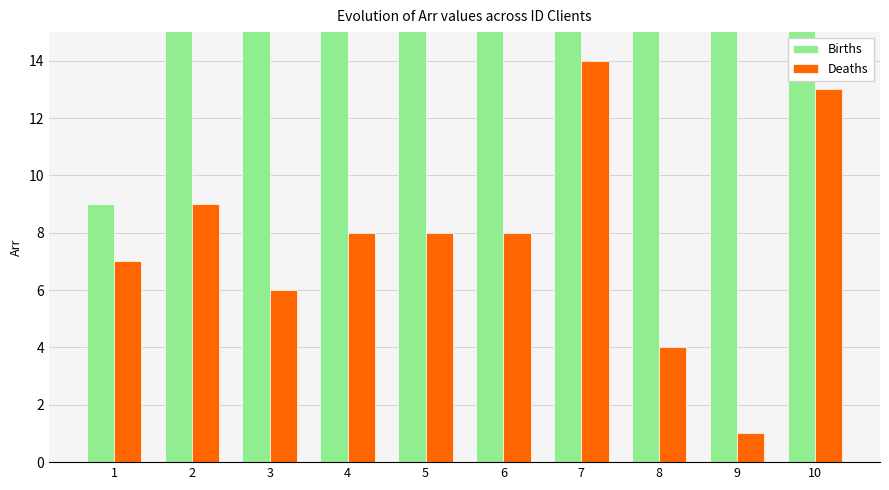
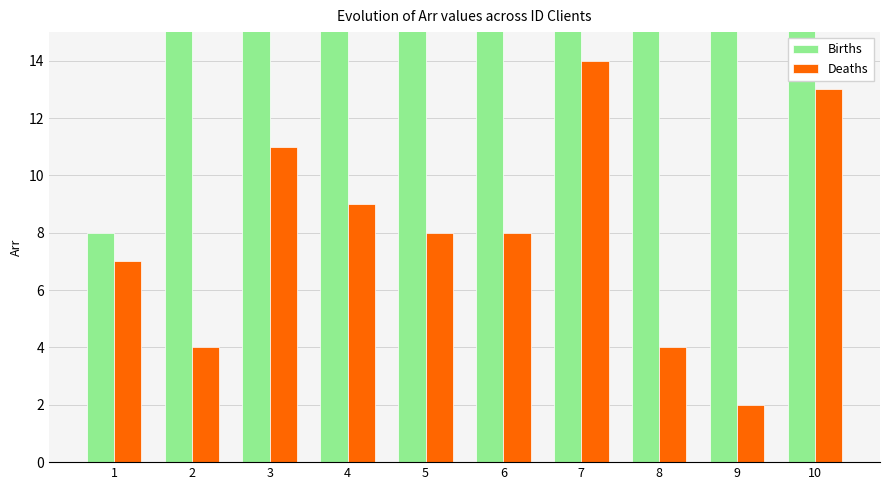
Births, 1: 9 -> 8
Deaths, 2: 9 -> 4
Deaths, 3: 6 -> 11
Deaths, 4: 8 -> 9
Deaths, 9: 1 -> 2
